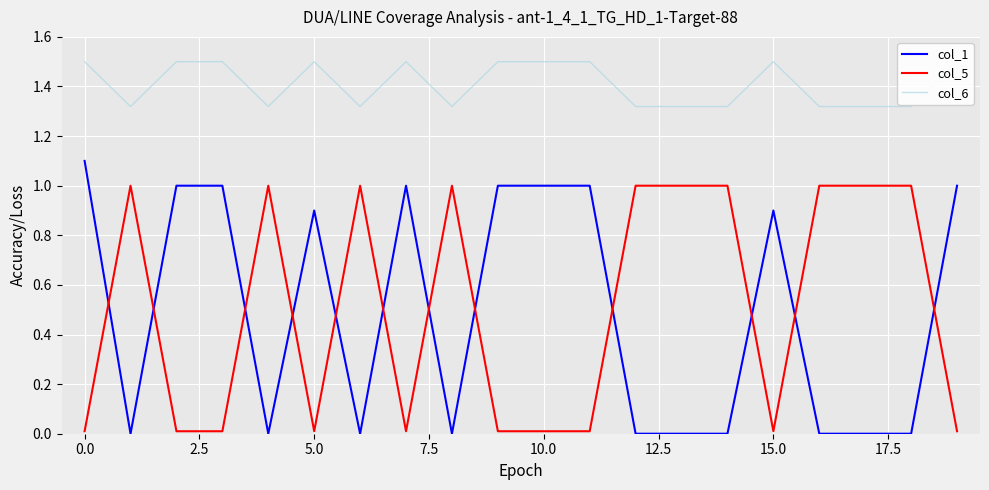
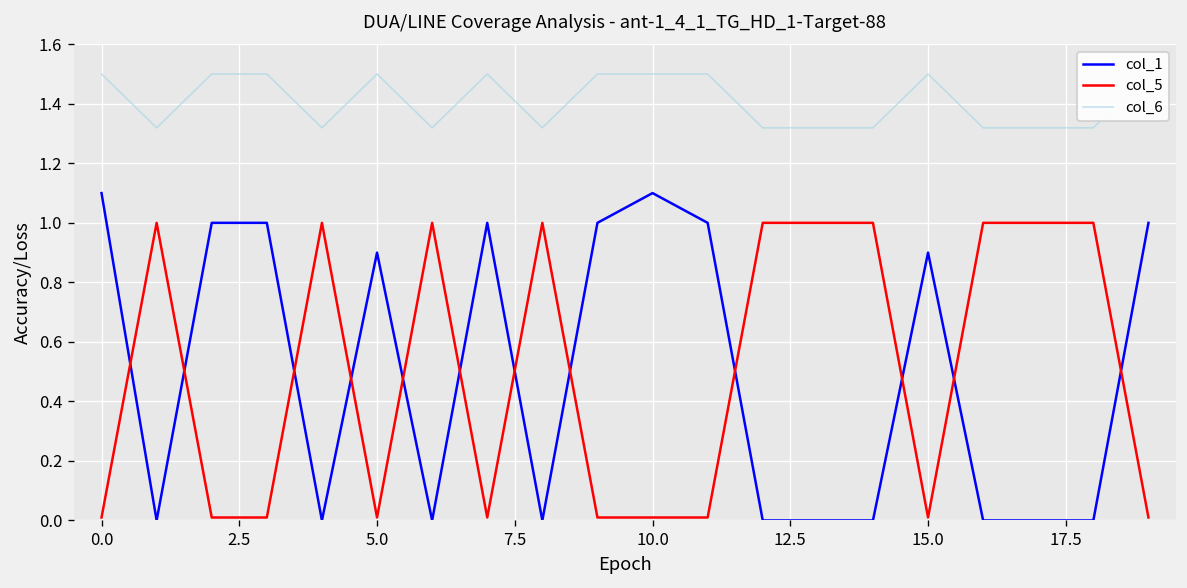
col_1, 10.0: 1.0 -> 1.1
